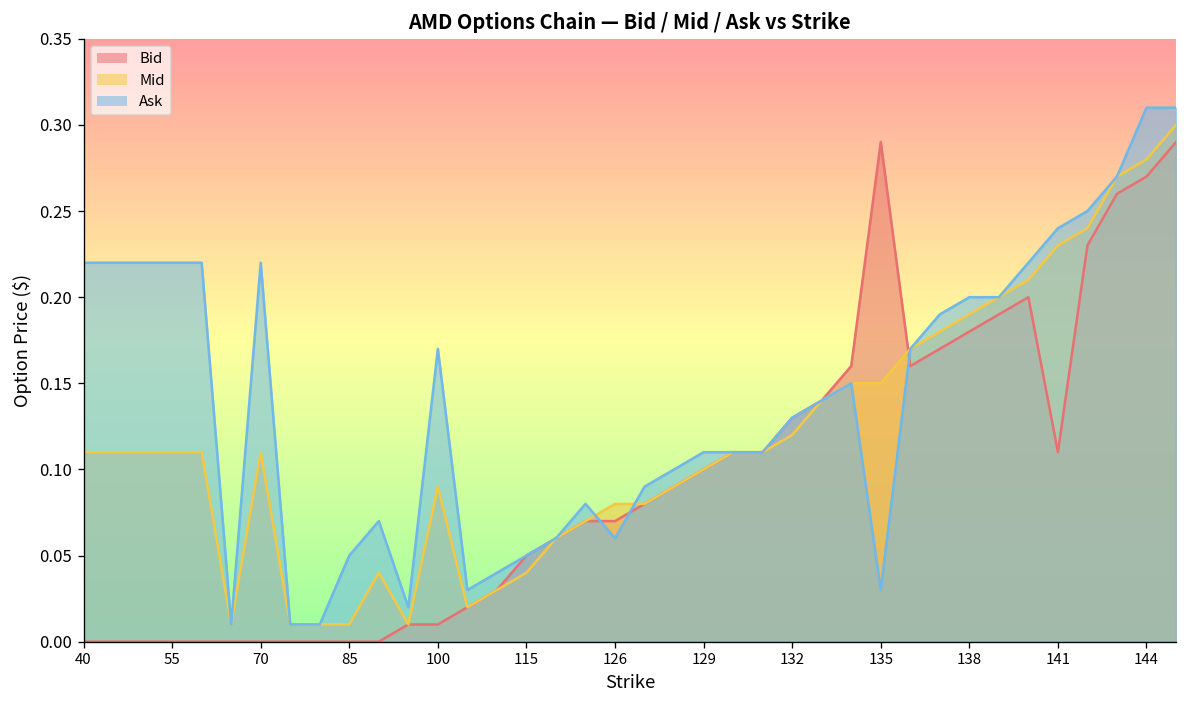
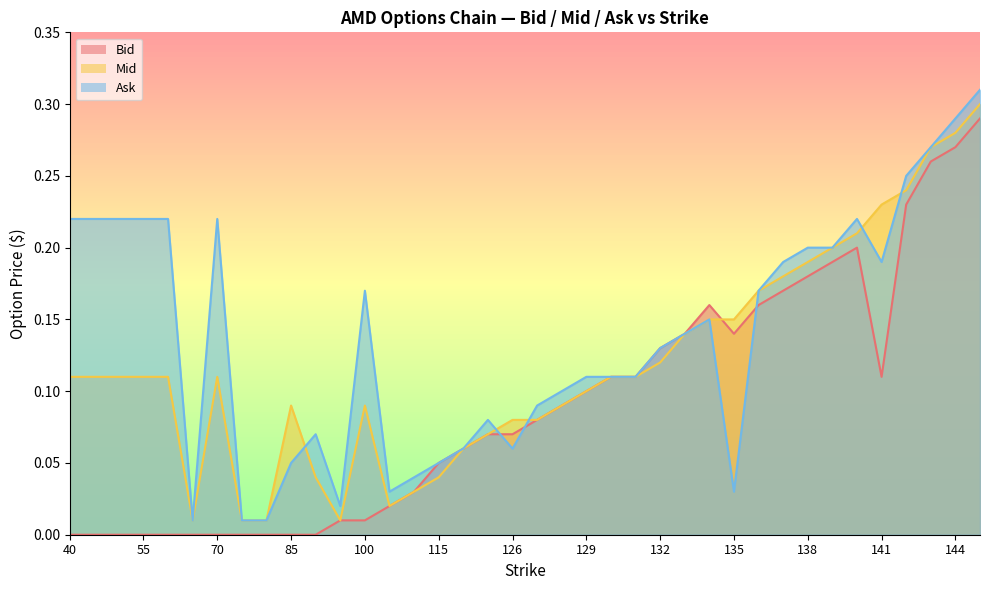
Mid, 85: 0.01 -> 0.09
Bid, 135: 0.29 -> 0.14
Ask, 141: 0.24 -> 0.19
Ask, 144: 0.31 -> 0.29
